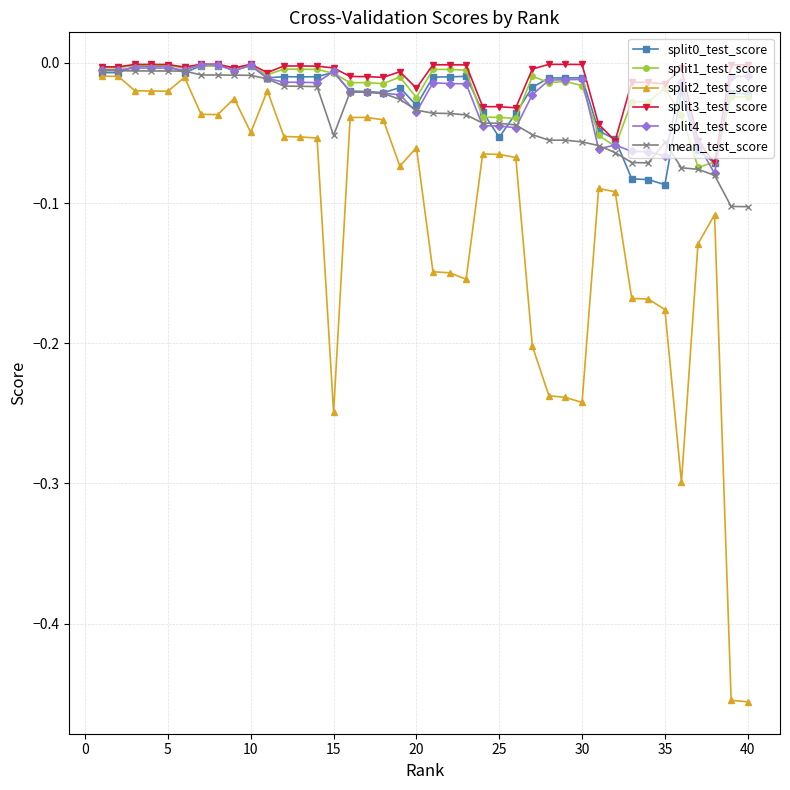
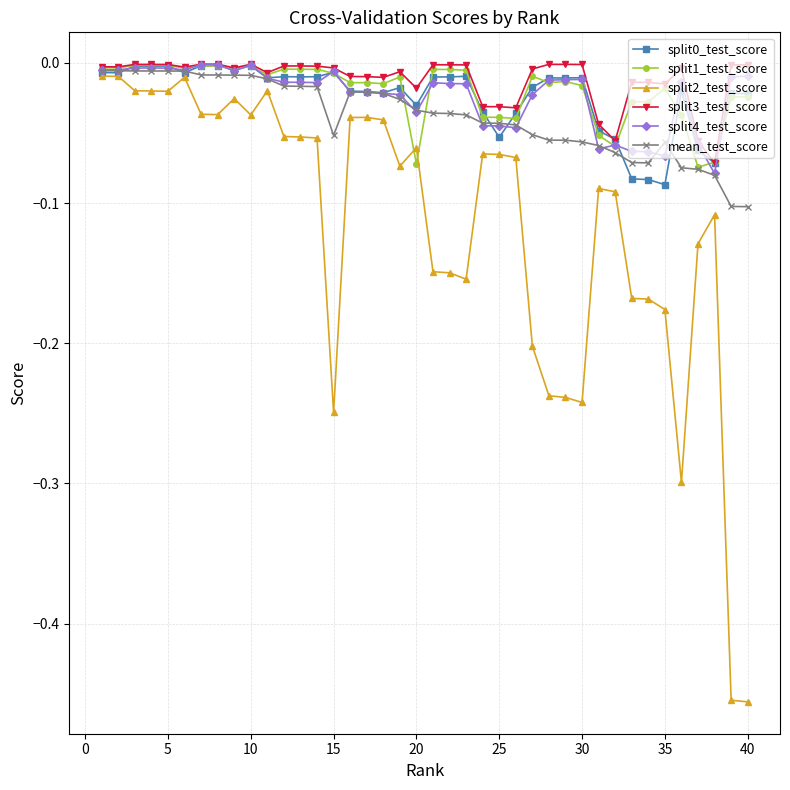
split2_test_score, 10: -0.050 -> -0.037
split1_test_score, 20: -0.025 -> -0.072
